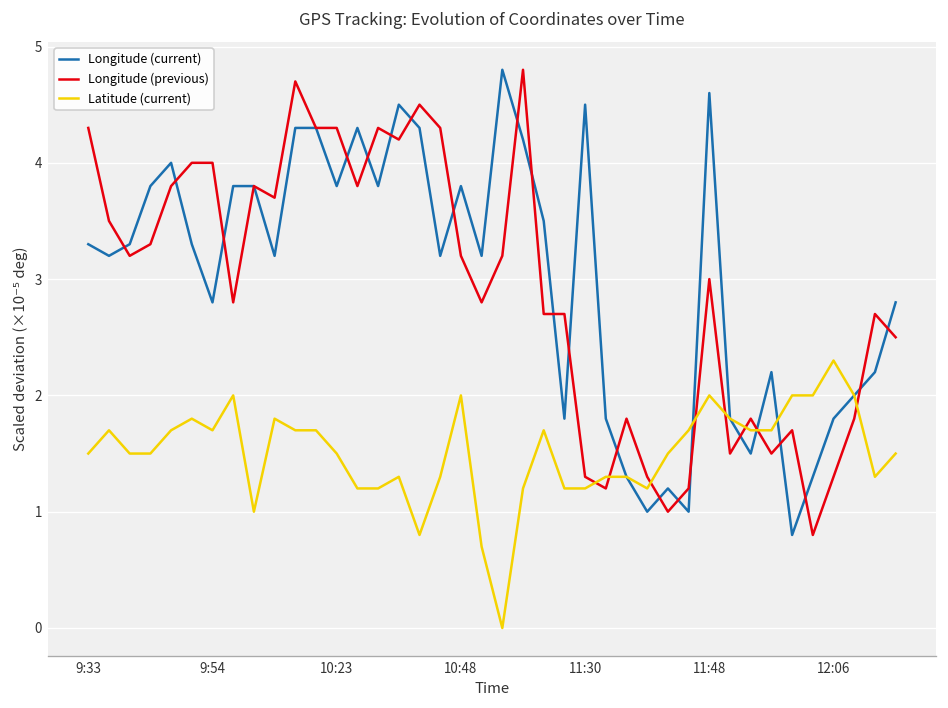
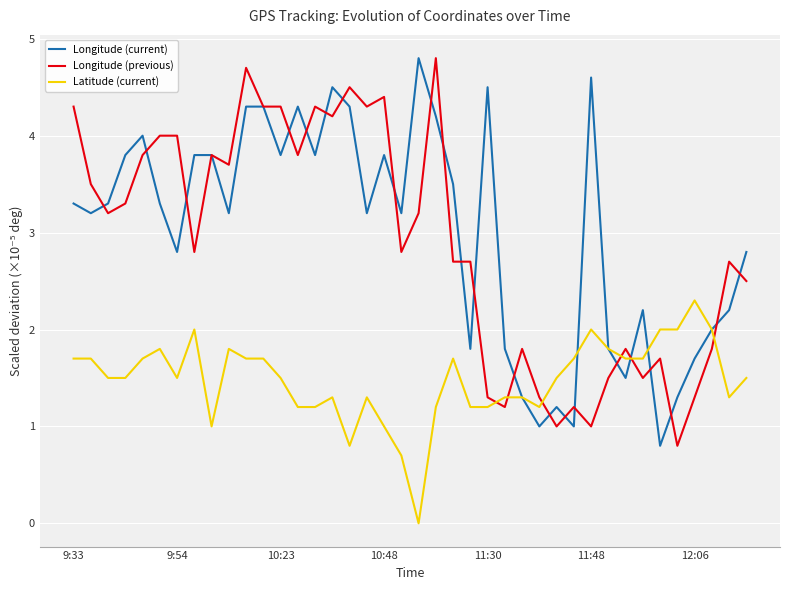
Latitude (current), 9:33: 1.5 -> 1.7
Latitude (current), 9:54: 1.7 -> 1.5
Longitude (previous), 10:48: 3.2 -> 4.4
Latitude (current), 10:48: 2.0 -> 1.0
Longitude (previous), 11:48: 3.0 -> 1.0
Longitude (current), 12:06: 1.8 -> 1.7
